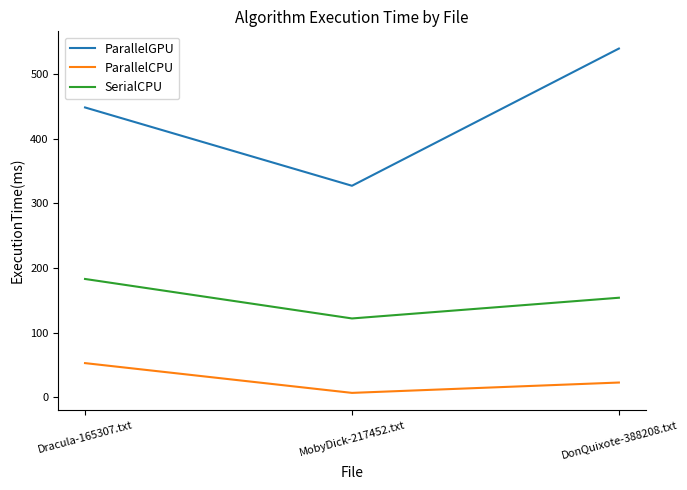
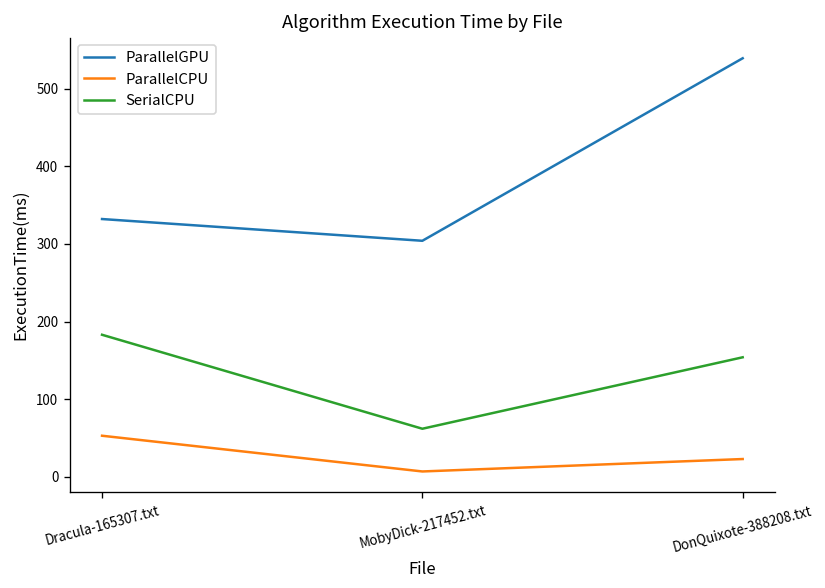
ParallelGPU, Dracula-165307.txt: 450 -> 330
ParallelGPU, MobyDick-217452.txt: 330 -> 300
SerialCPU, MobyDick-217452.txt: 120 -> 60
